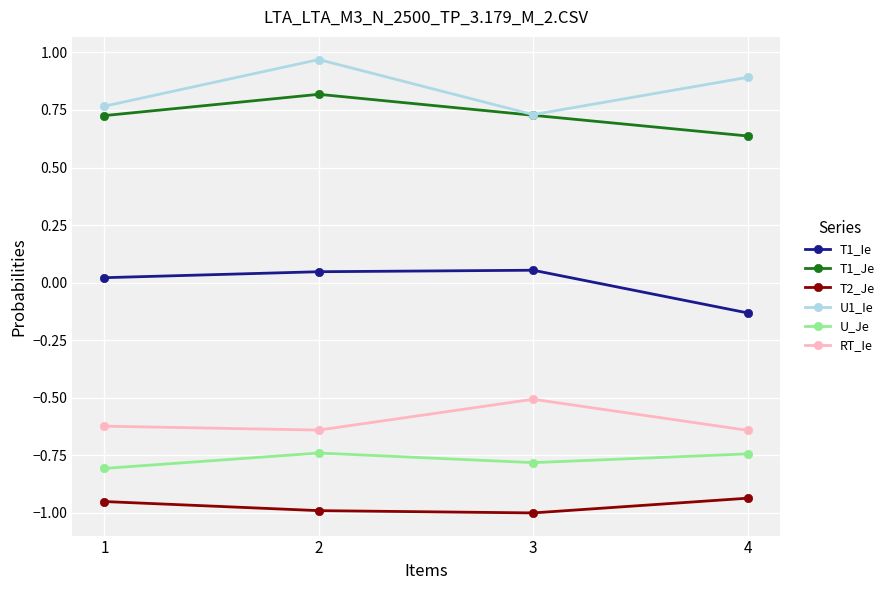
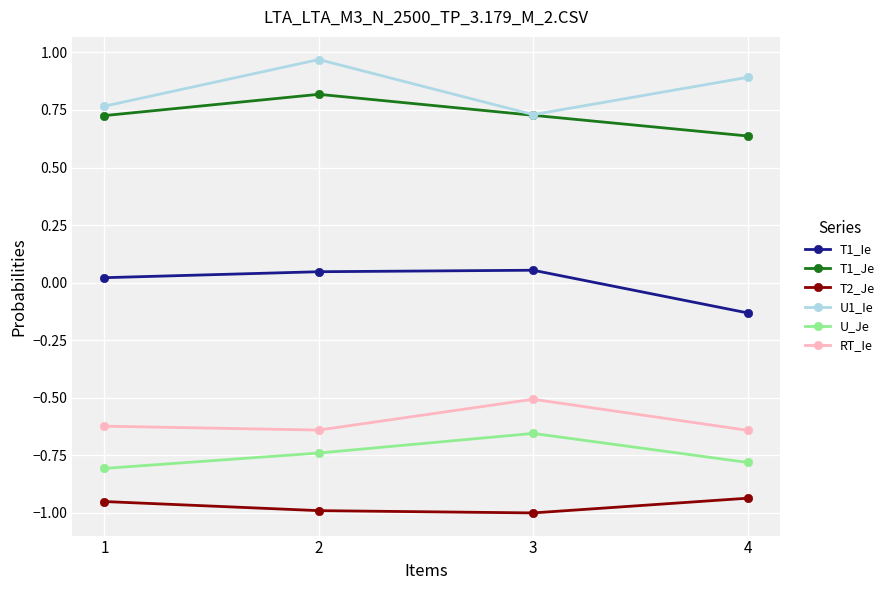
U_Je, 3: -0.78 -> -0.65
U_Je, 4: -0.74 -> -0.78
